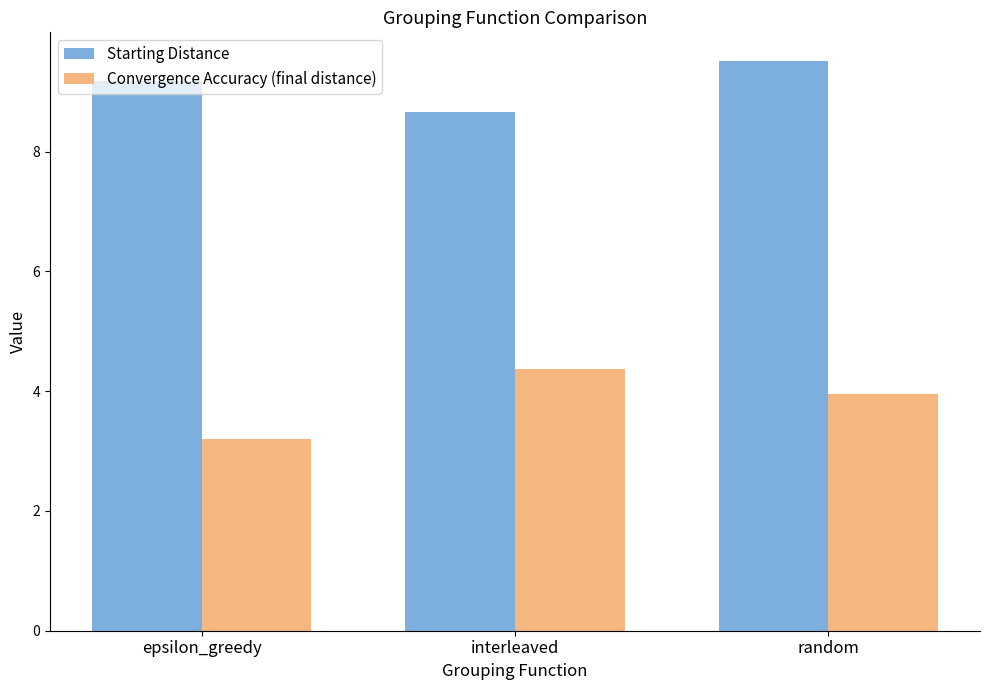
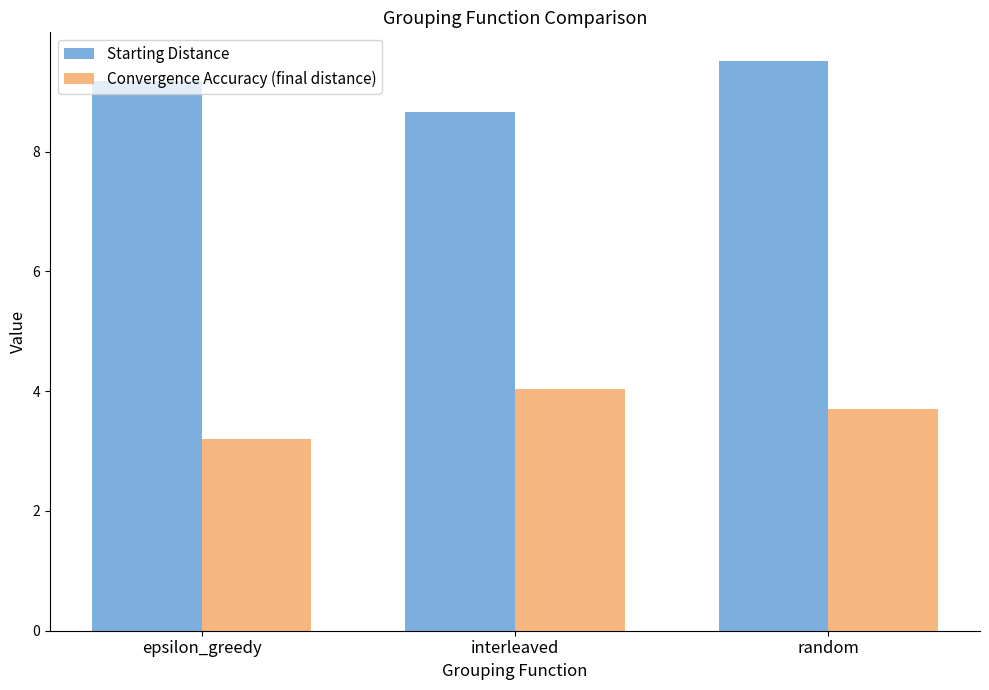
Convergence Accuracy (final distance), interleaved: 4.4 -> 4.0
Convergence Accuracy (final distance), random: 3.9 -> 3.7
